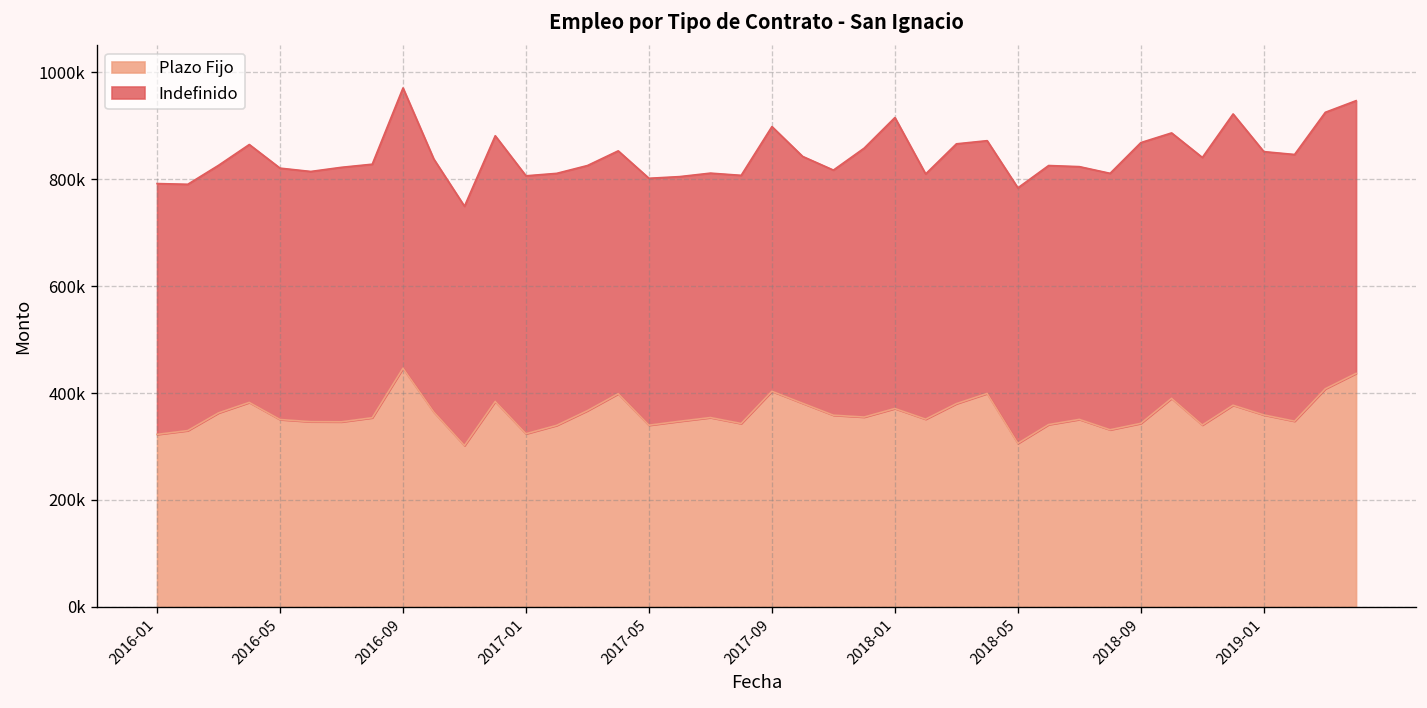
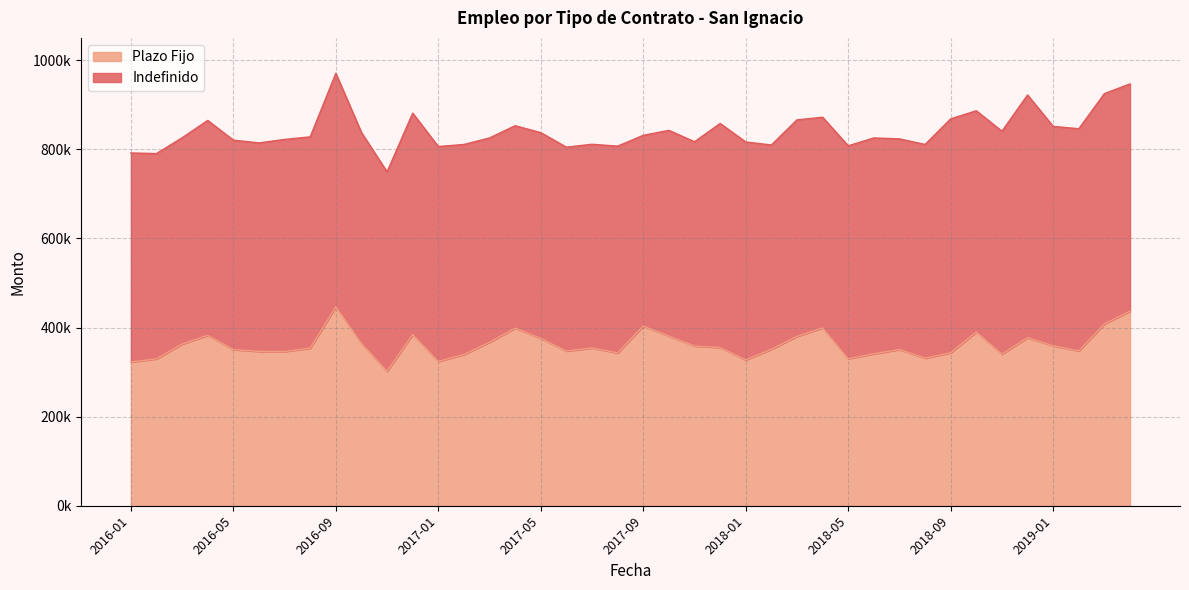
Plazo Fijo, 2017-05: 340000 -> 380000
Indefinido, 2017-09: 490000 -> 430000
Plazo Fijo, 2018-01: 370000 -> 330000
Indefinido, 2018-01: 540000 -> 490000
Plazo Fijo, 2018-05: 310000 -> 330000
